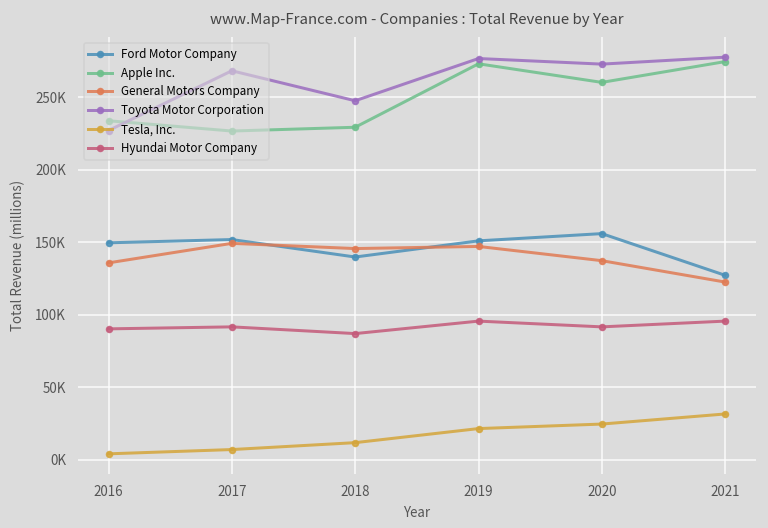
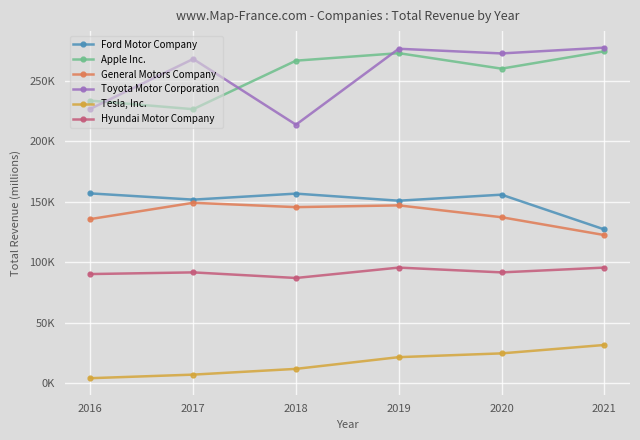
Ford Motor Company, 2016: 150000 -> 157000
Ford Motor Company, 2018: 140000 -> 157000
Apple Inc., 2018: 229000 -> 267000
Toyota Motor Corporation, 2018: 248000 -> 214000
